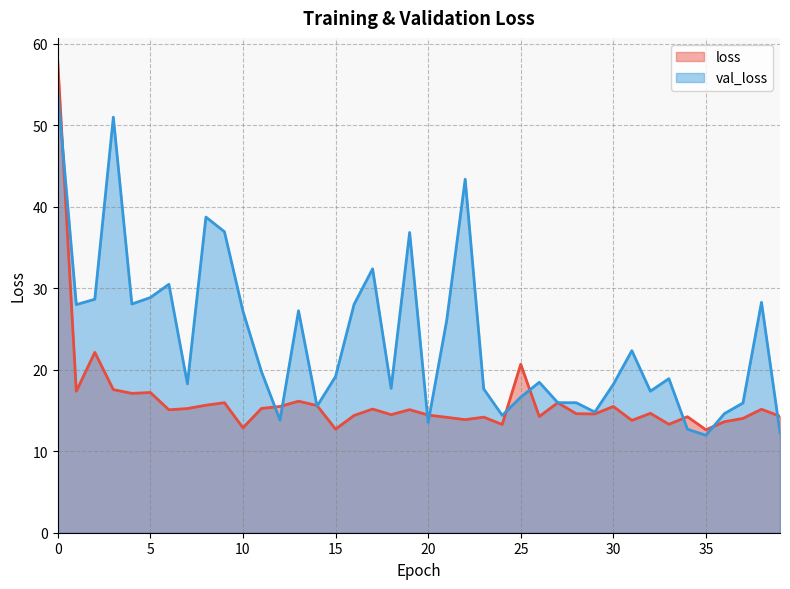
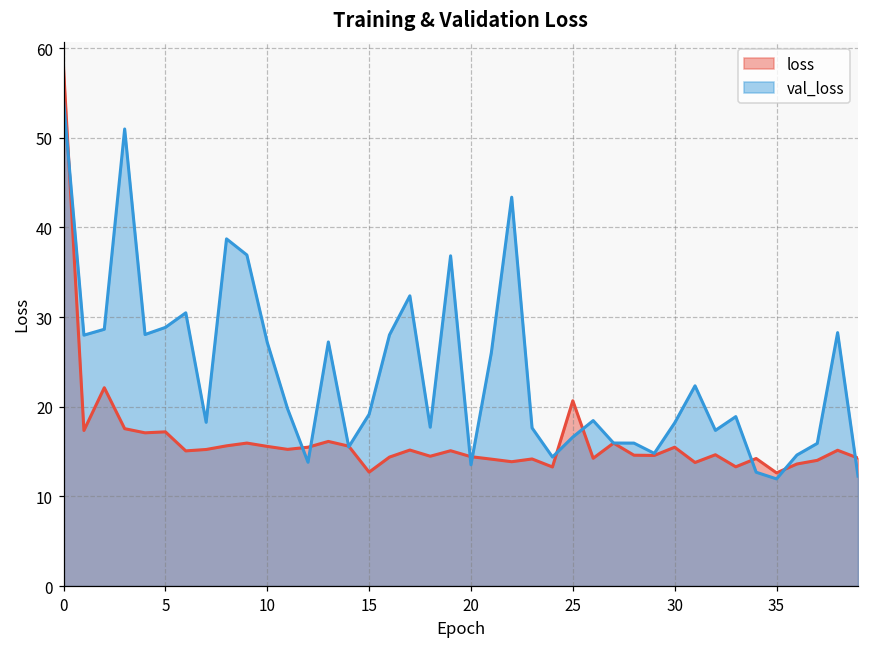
loss, 10: 13 -> 16
